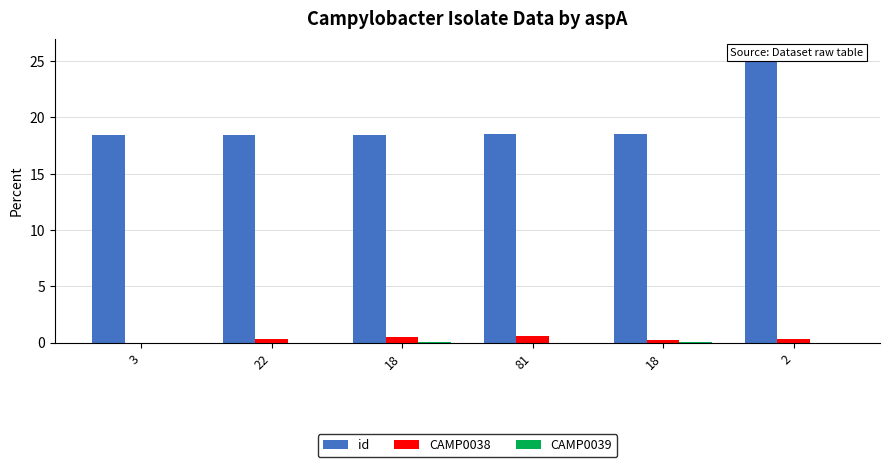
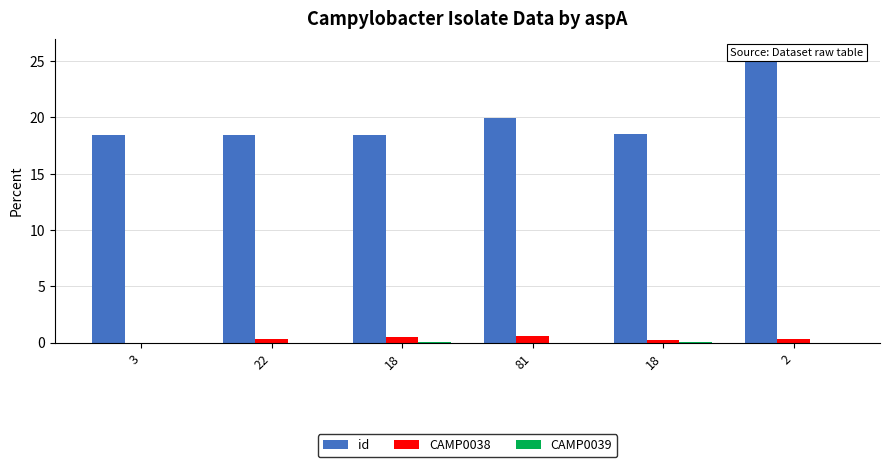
id, 81: 18.5 -> 20.0
